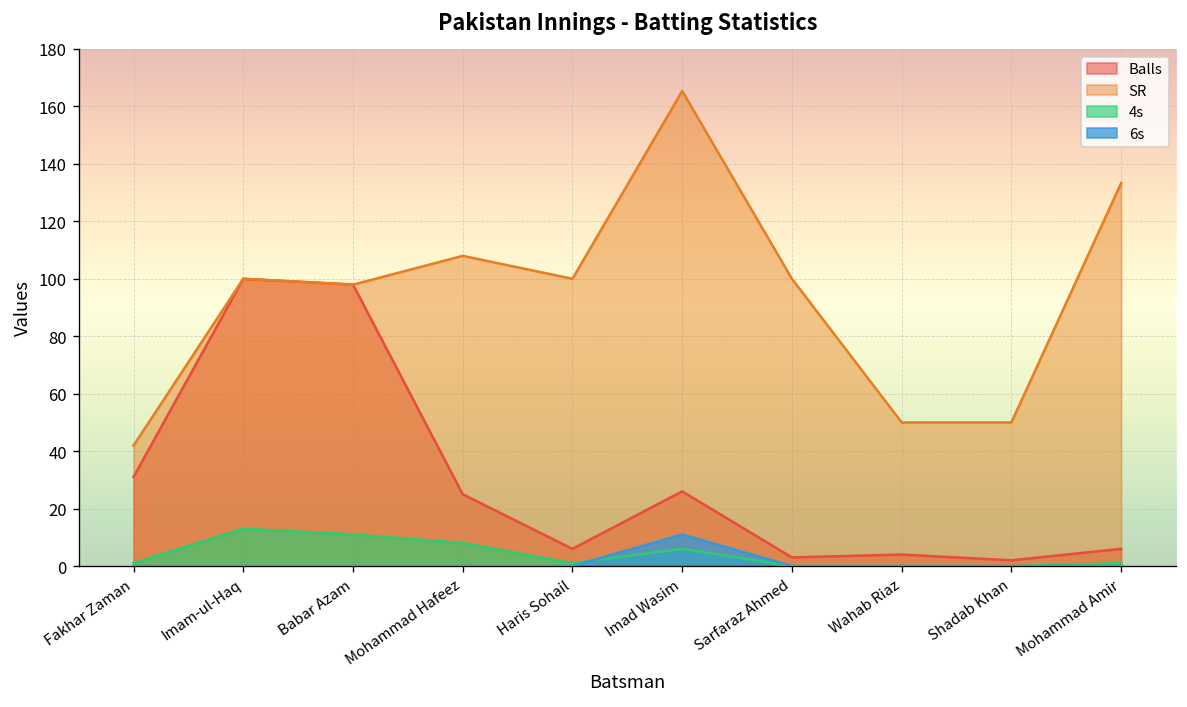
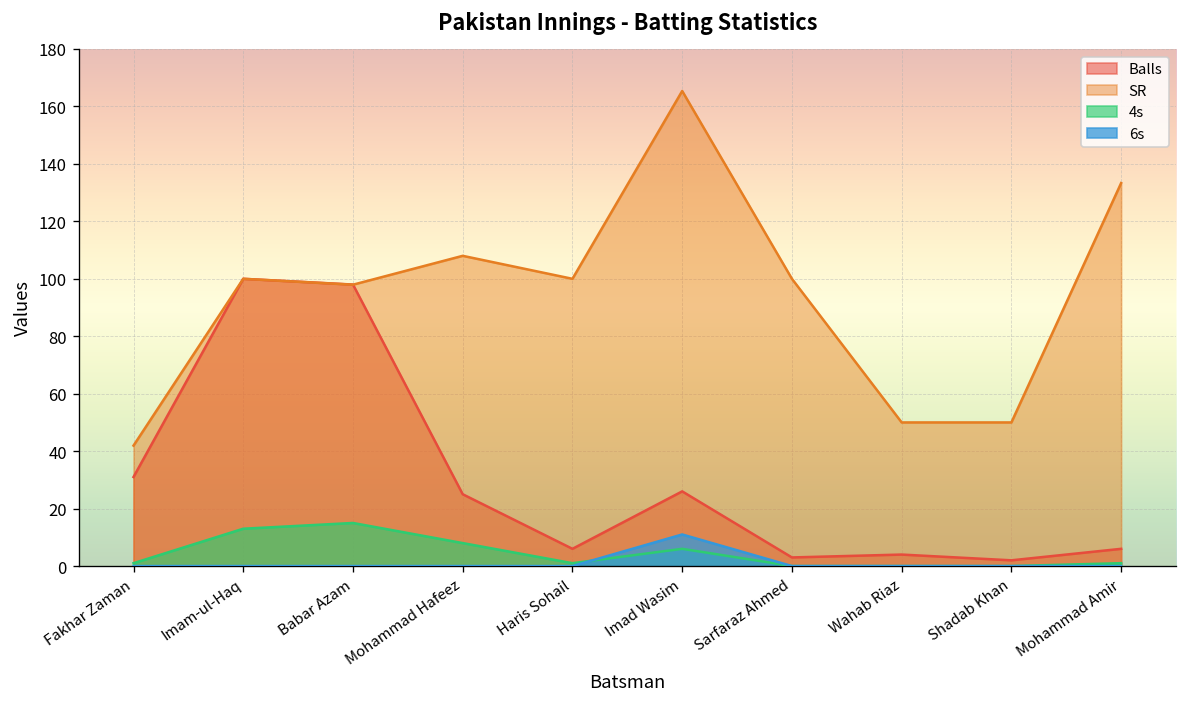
4s, Babar Azam: 11 -> 15
